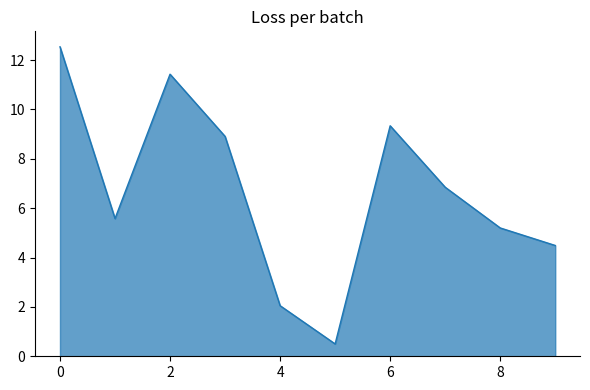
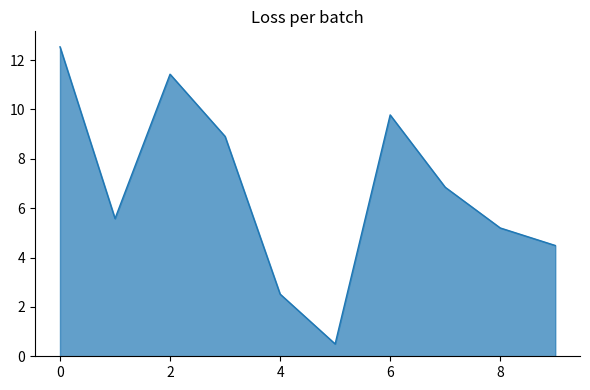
4: 2.1 -> 2.5
6: 9.3 -> 9.8
